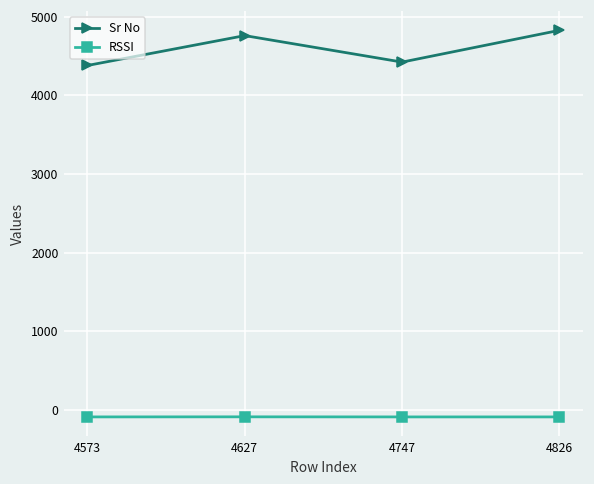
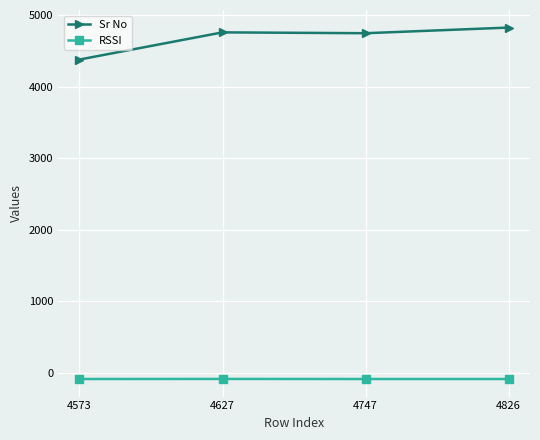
Sr No, 4747: 4400 -> 4700
